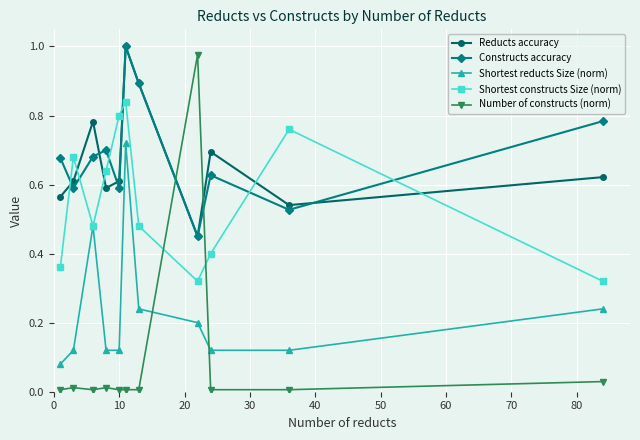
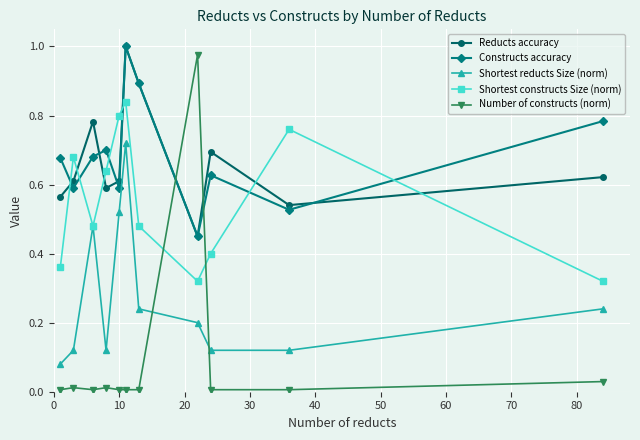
Shortest reducts Size (norm), 10: 0.12 -> 0.52
